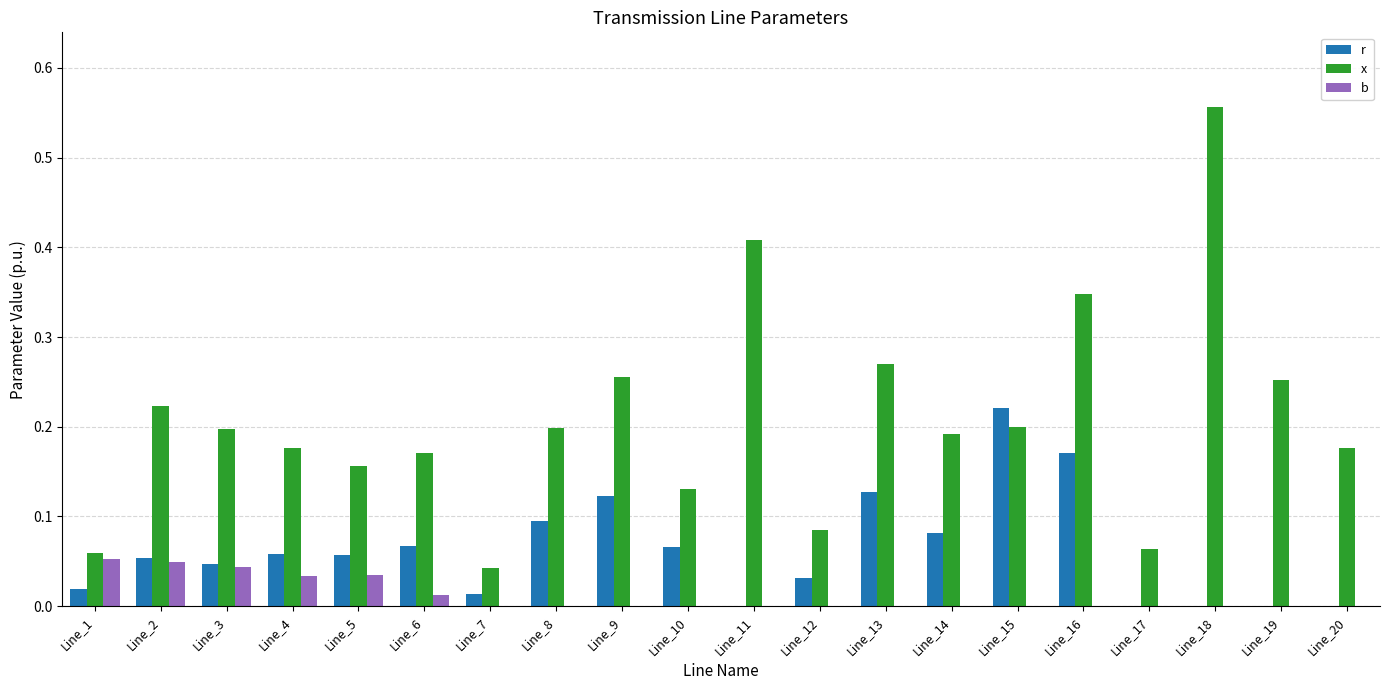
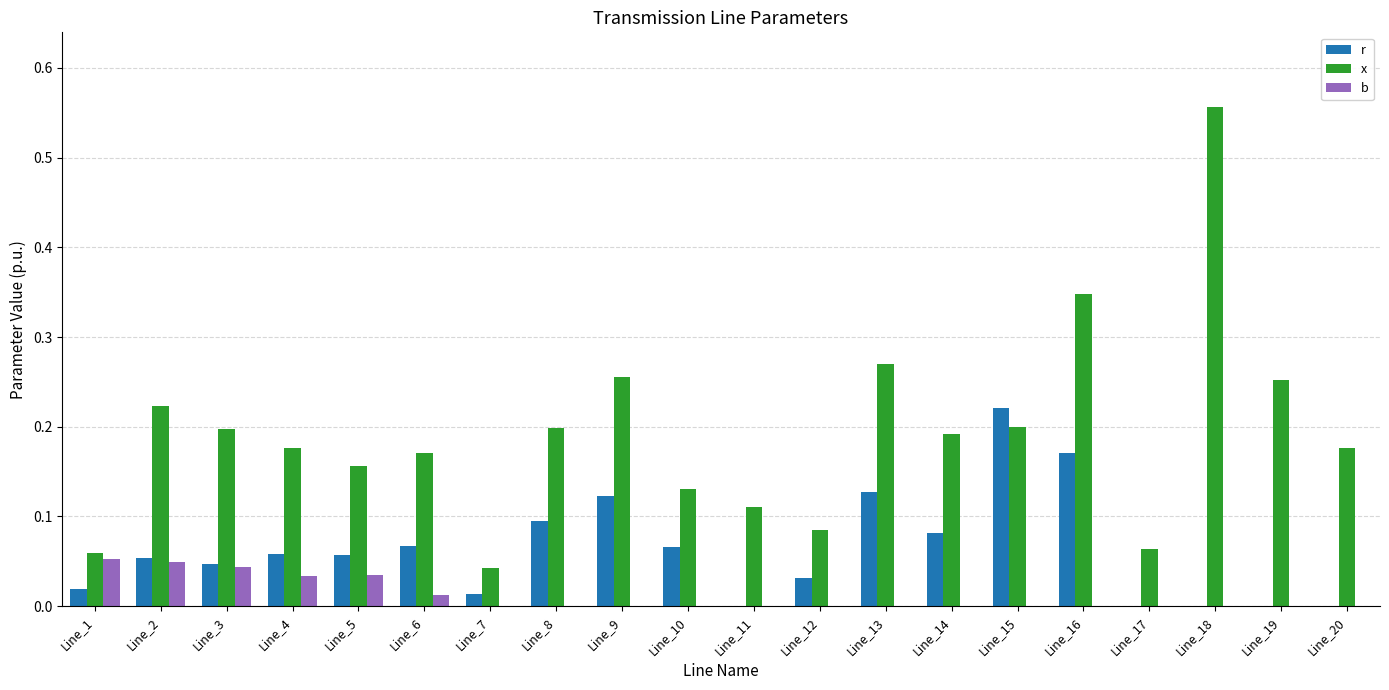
x, Line_11: 0.41 -> 0.11
